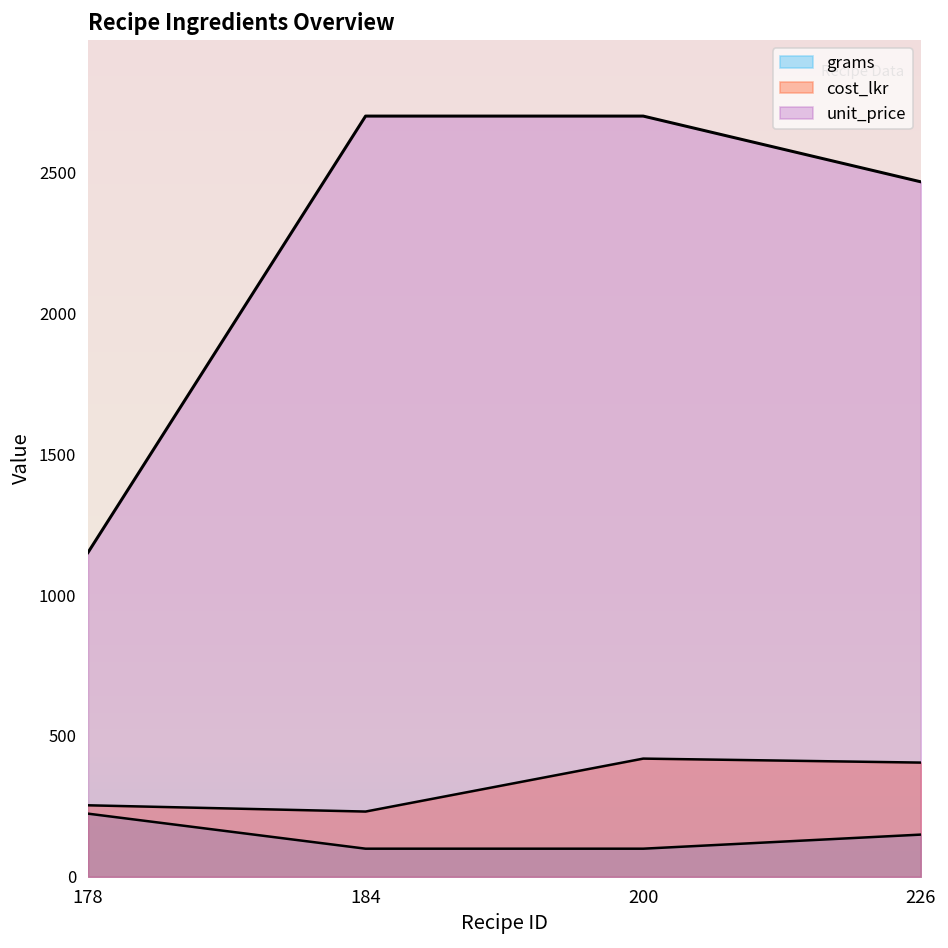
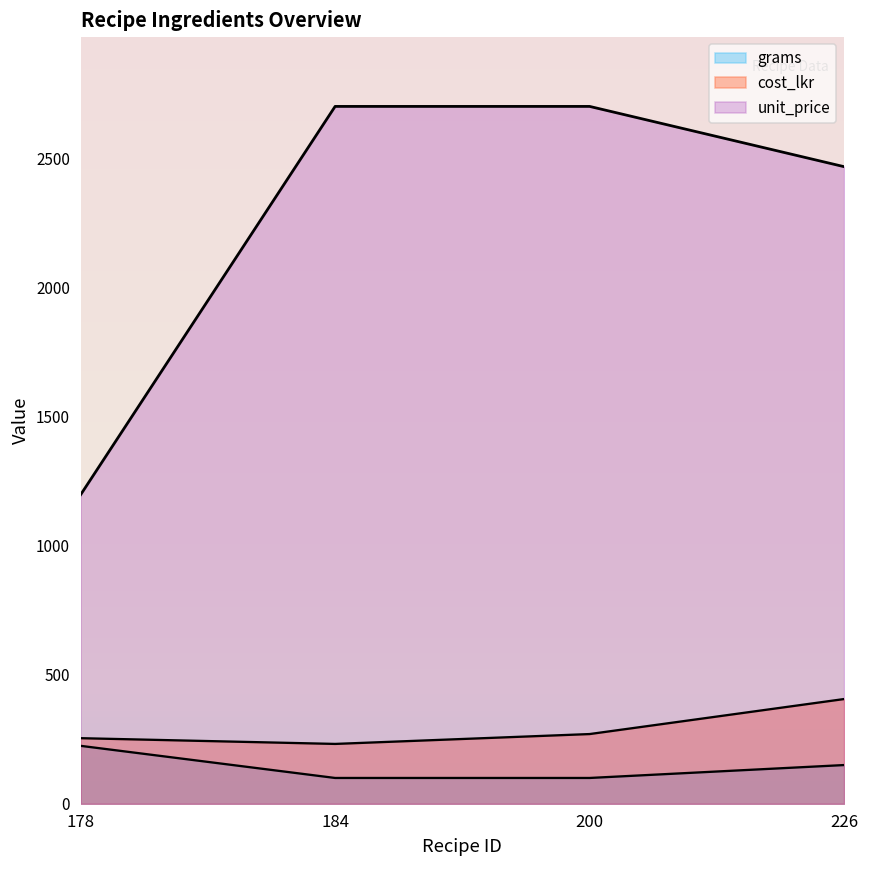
unit_price, 178: 1150 -> 1200
cost_lkr, 200: 420 -> 270
